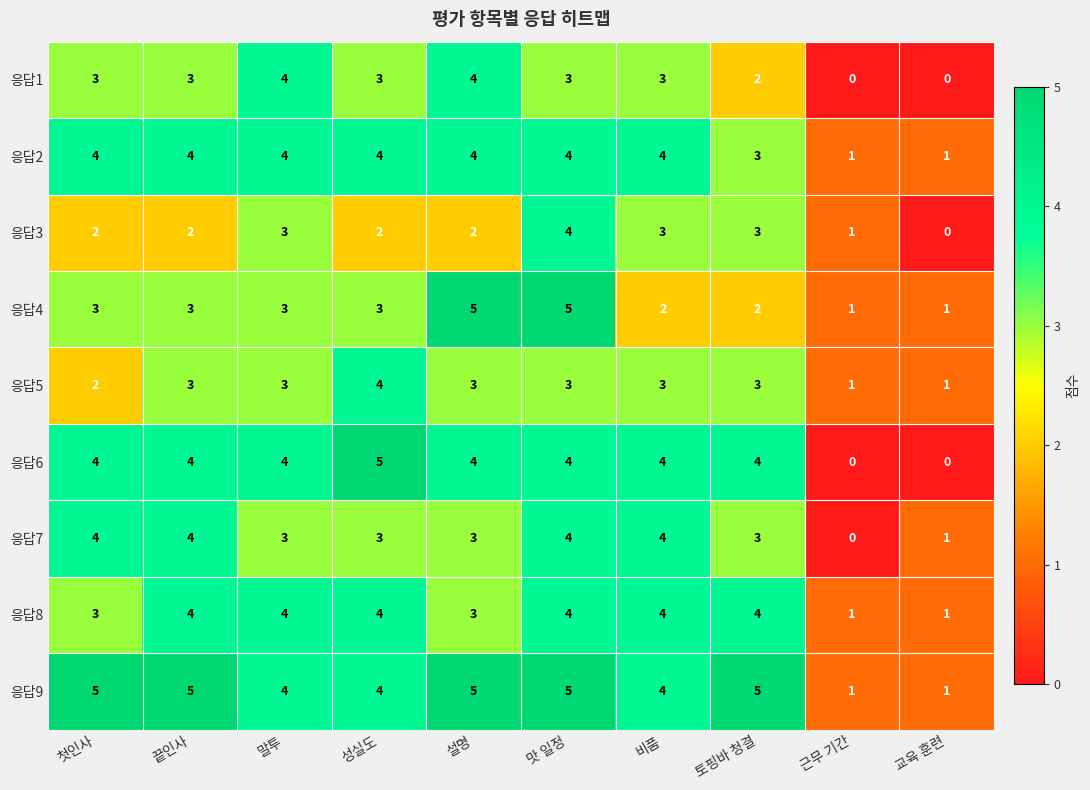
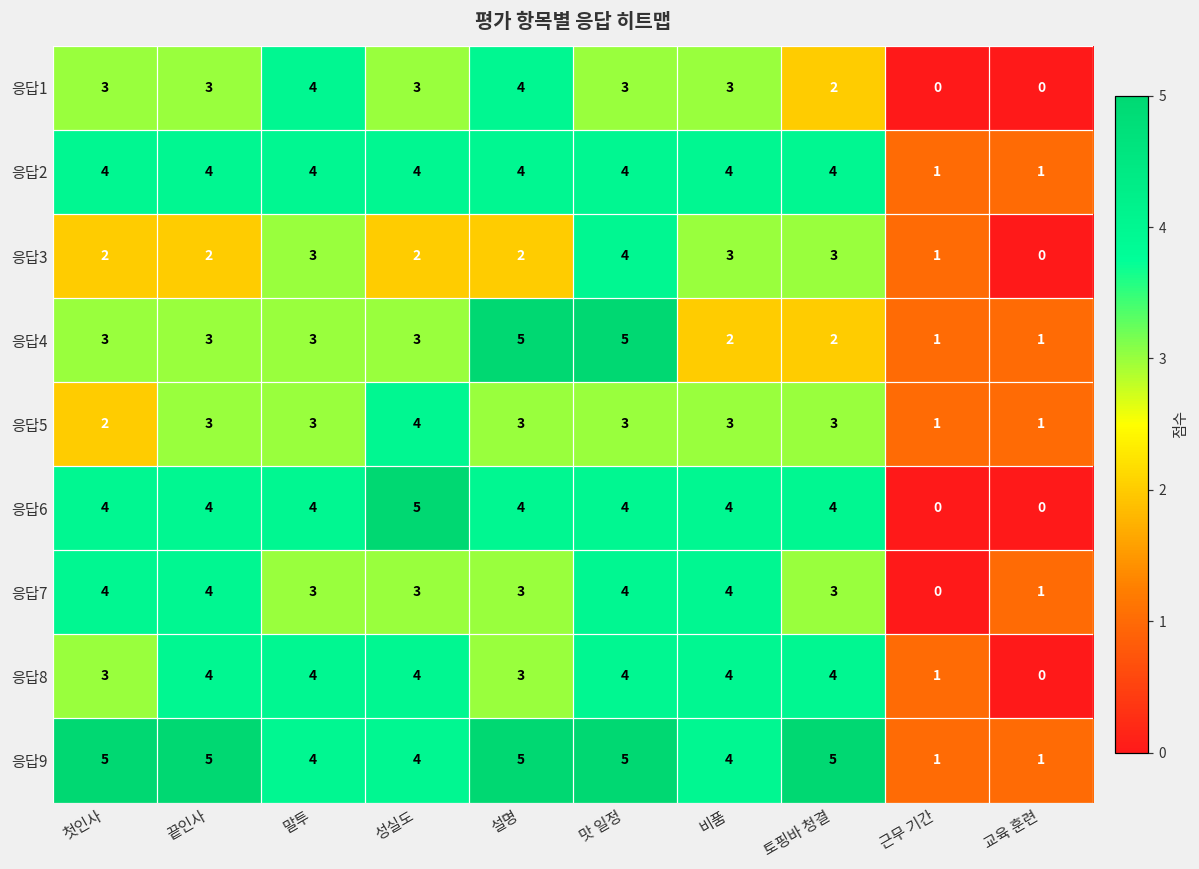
응답2, 토핑바 청결: 3 -> 4
응답8, 교육 훈련: 1 -> 0
